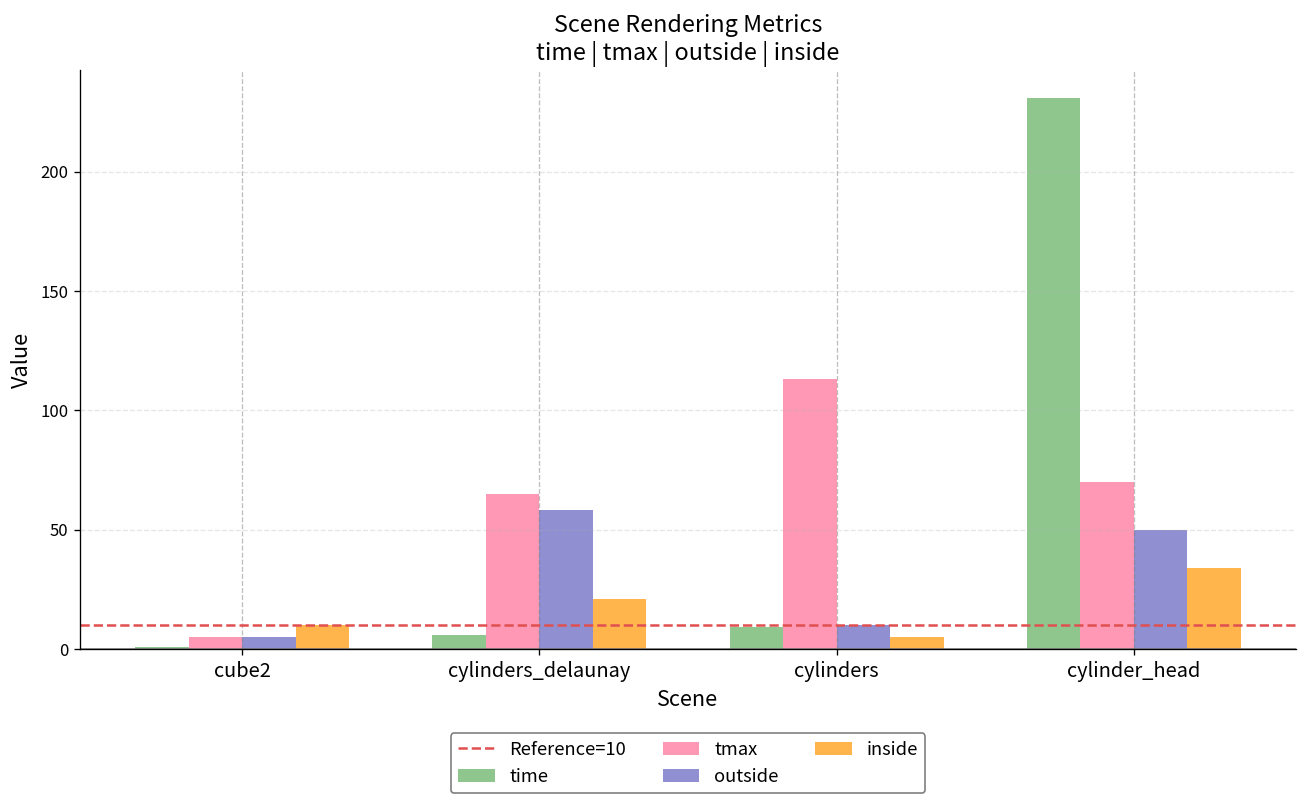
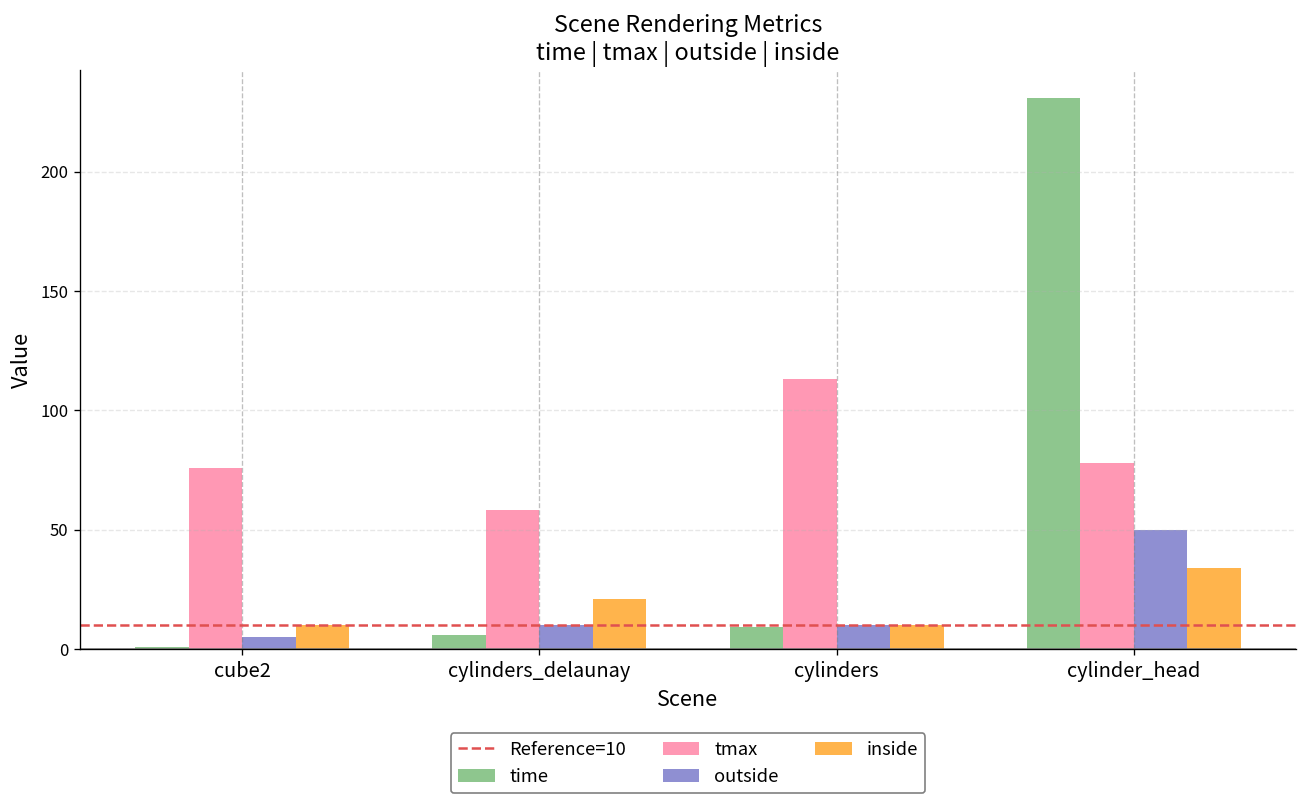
tmax, cube2: 5 -> 76
tmax, cylinders_delaunay: 65 -> 58
outside, cylinders_delaunay: 58 -> 10
inside, cylinders: 5 -> 10
tmax, cylinder_head: 70 -> 78
